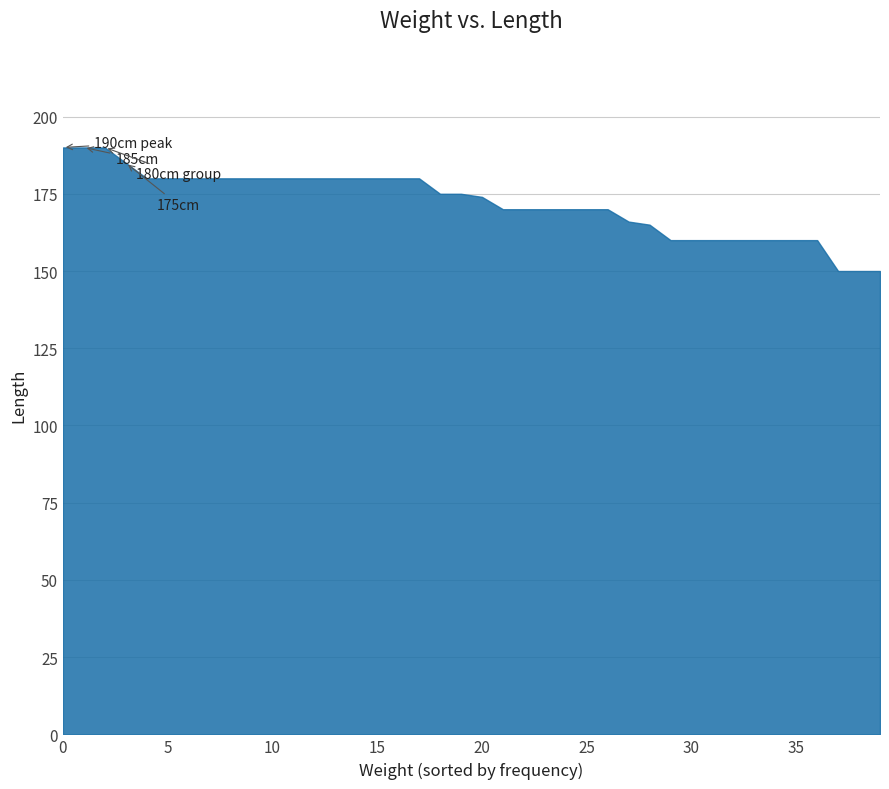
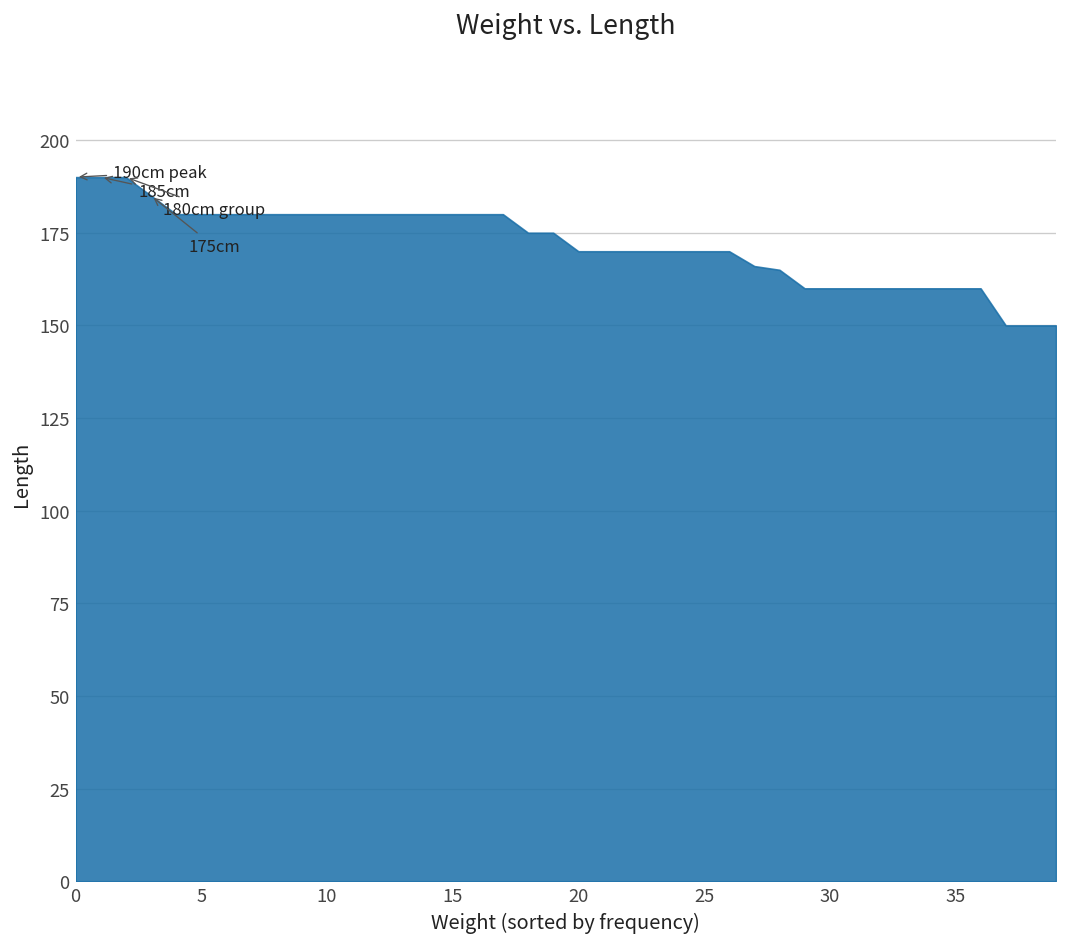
20: 174 -> 170
